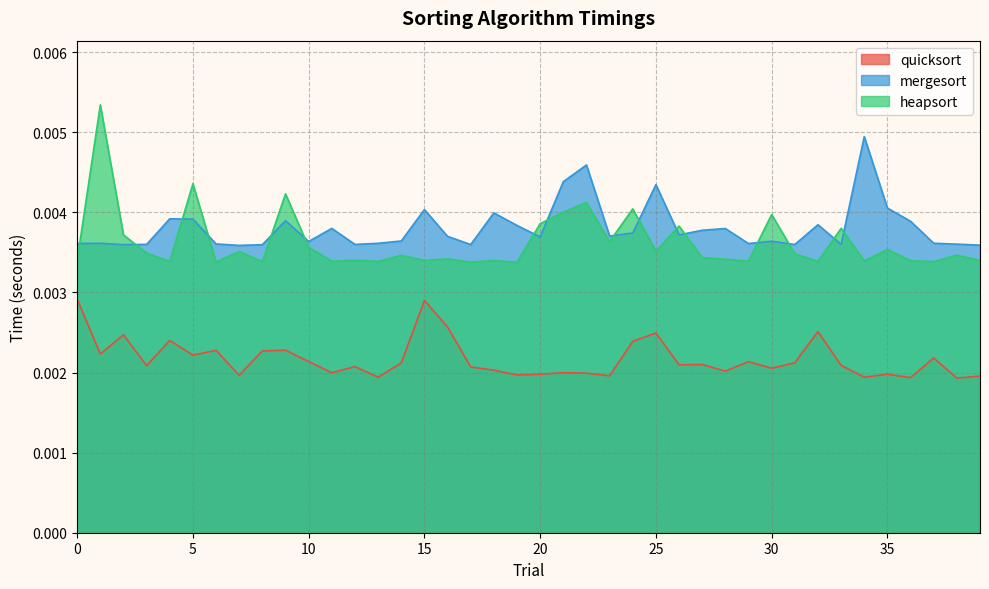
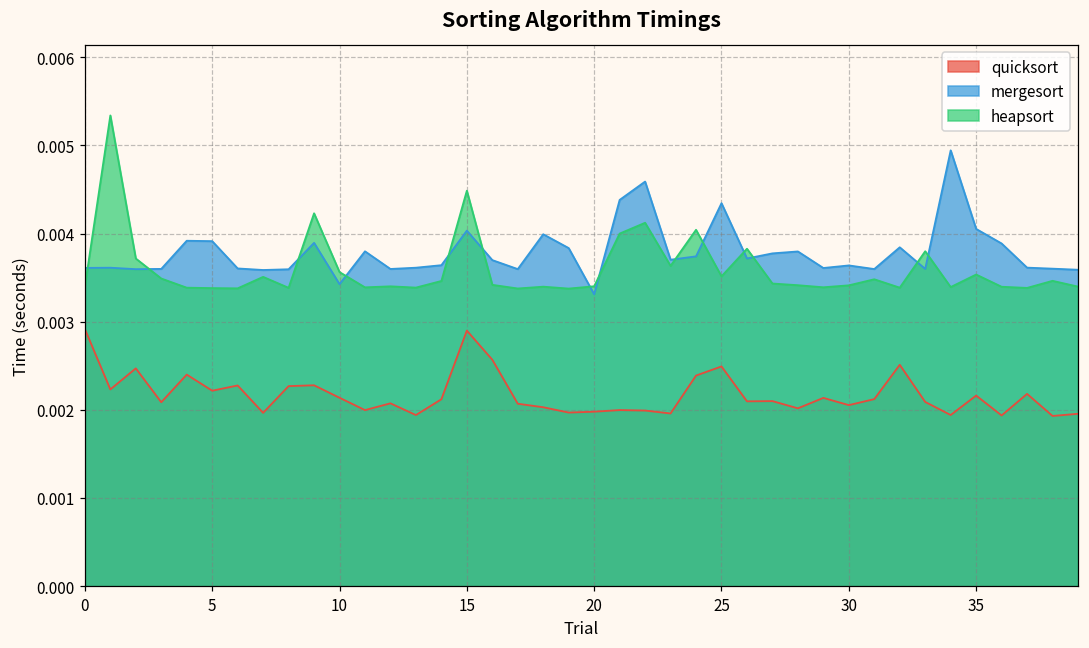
heapsort, 5: 0.0044 -> 0.0034
mergesort, 10: 0.0036 -> 0.0034
heapsort, 15: 0.0034 -> 0.0045
mergesort, 20: 0.0037 -> 0.0033
heapsort, 20: 0.0039 -> 0.0034
heapsort, 30: 0.0040 -> 0.0034
quicksort, 35: 0.0020 -> 0.0022
